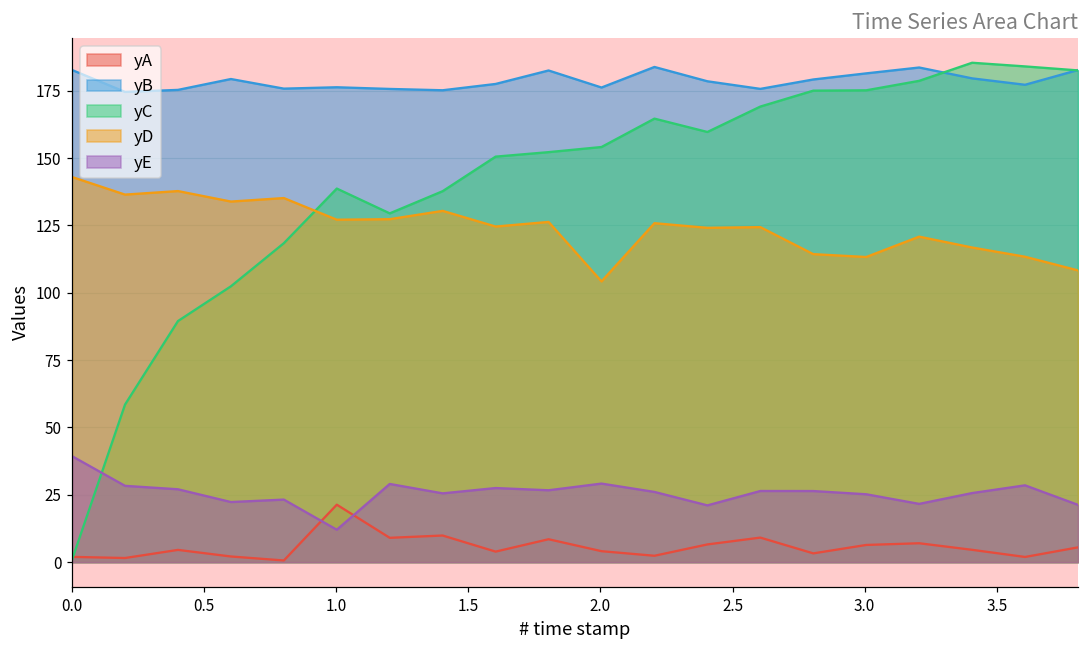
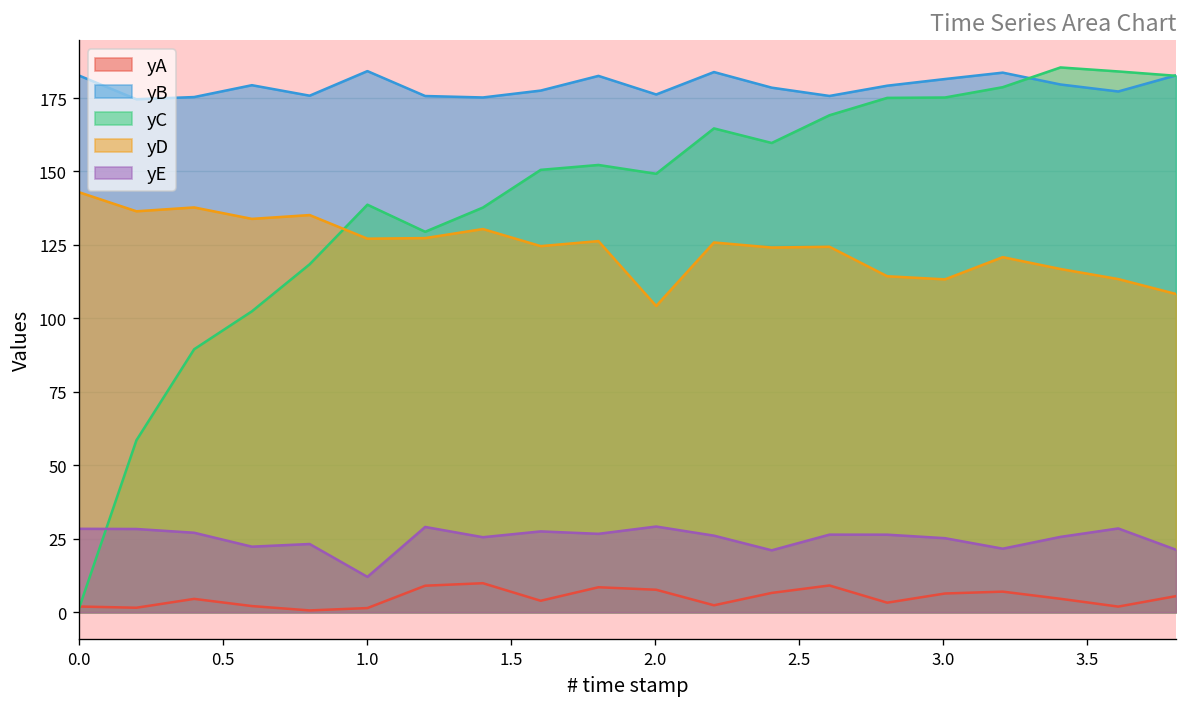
yE, 0.0: 39 -> 28
yA, 1.0: 21 -> 1
yB, 1.0: 176 -> 184
yA, 2.0: 4 -> 8
yC, 2.0: 154 -> 149
